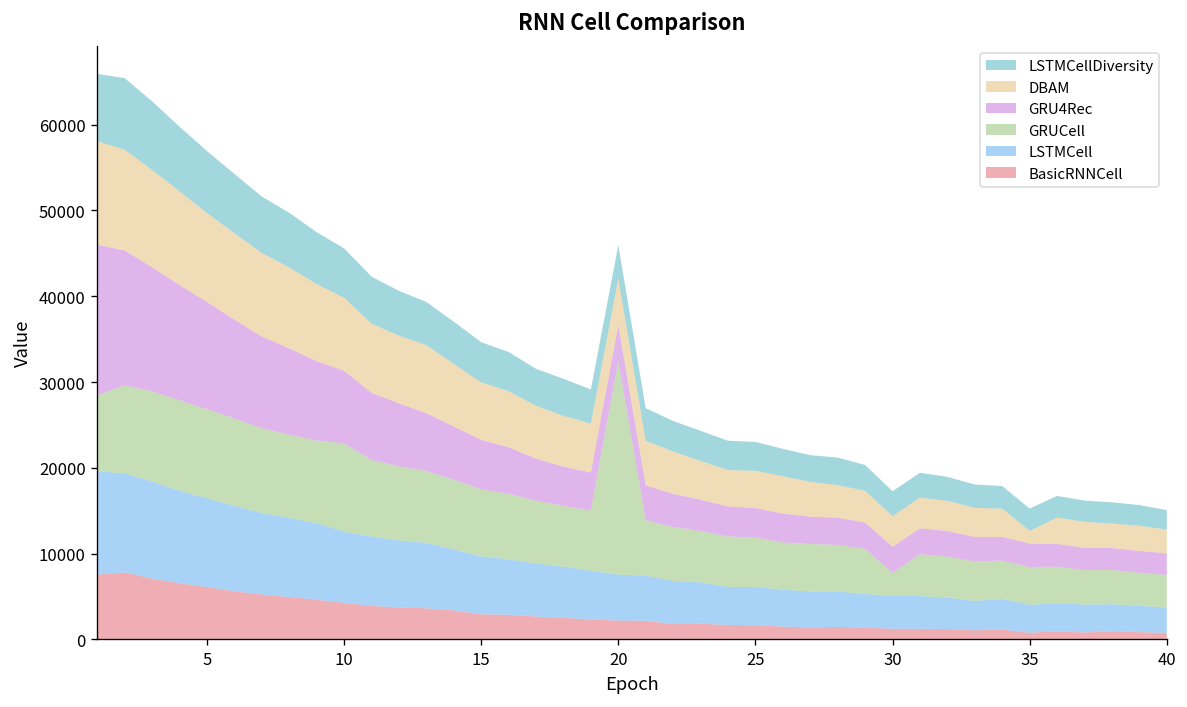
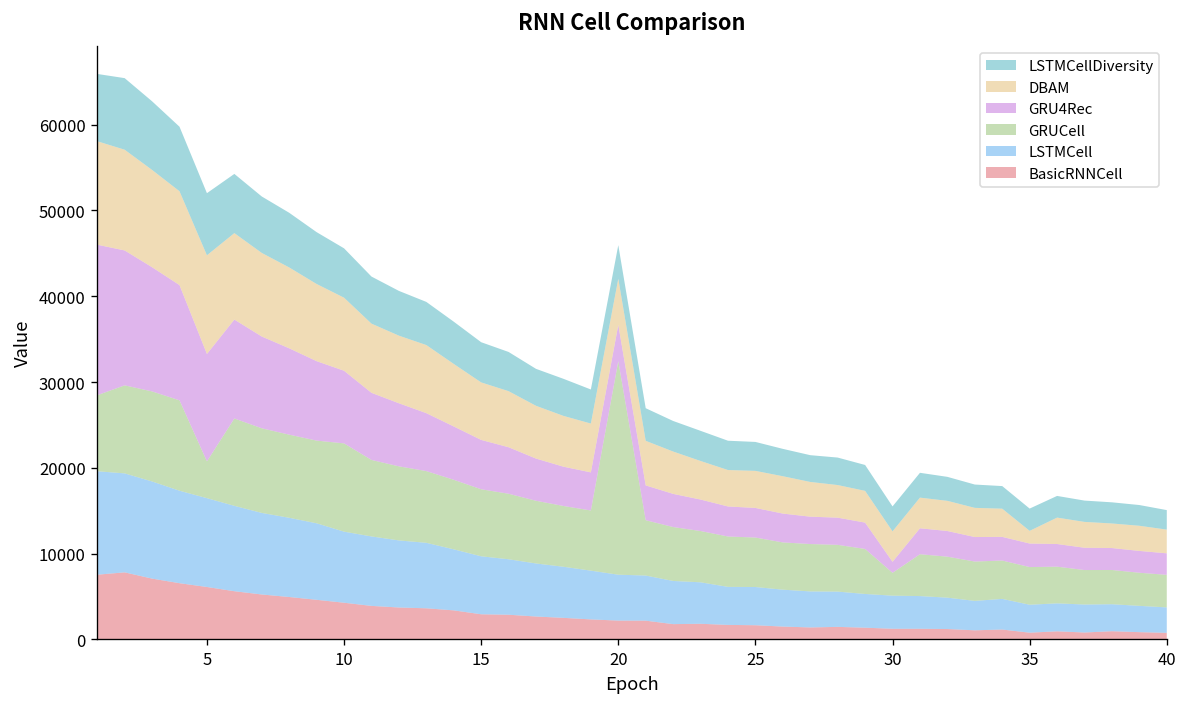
GRUCell, 5: 10000 -> 4000
DBAM, 5: 10000 -> 11000
GRU4Rec, 30: 3000 -> 1000
